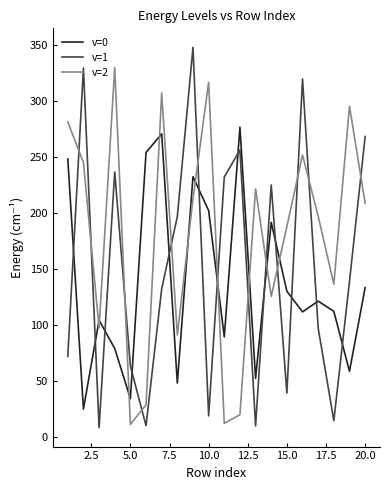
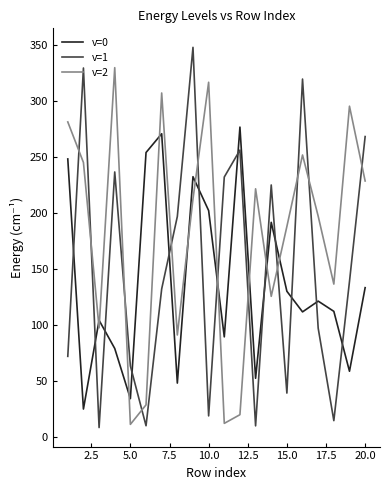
v=2, 20.0: 209 -> 229
